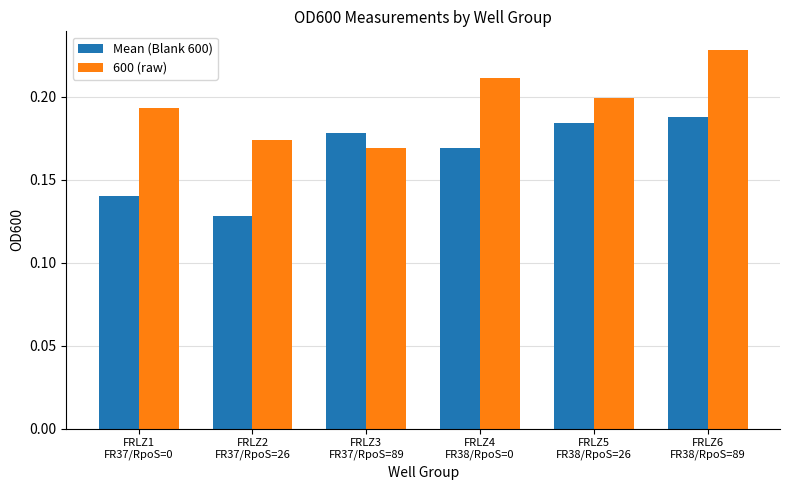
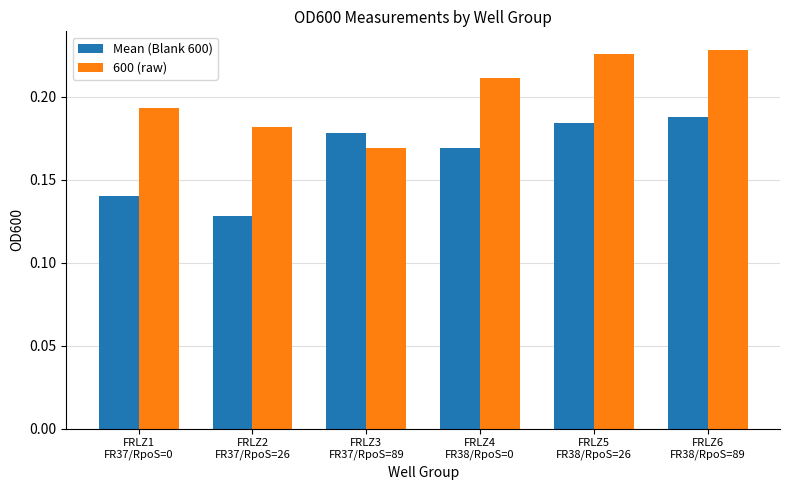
600 (raw), FRLZ2 FR37/RpoS=26: 0.174 -> 0.182
600 (raw), FRLZ5 FR38/RpoS=26: 0.199 -> 0.226
